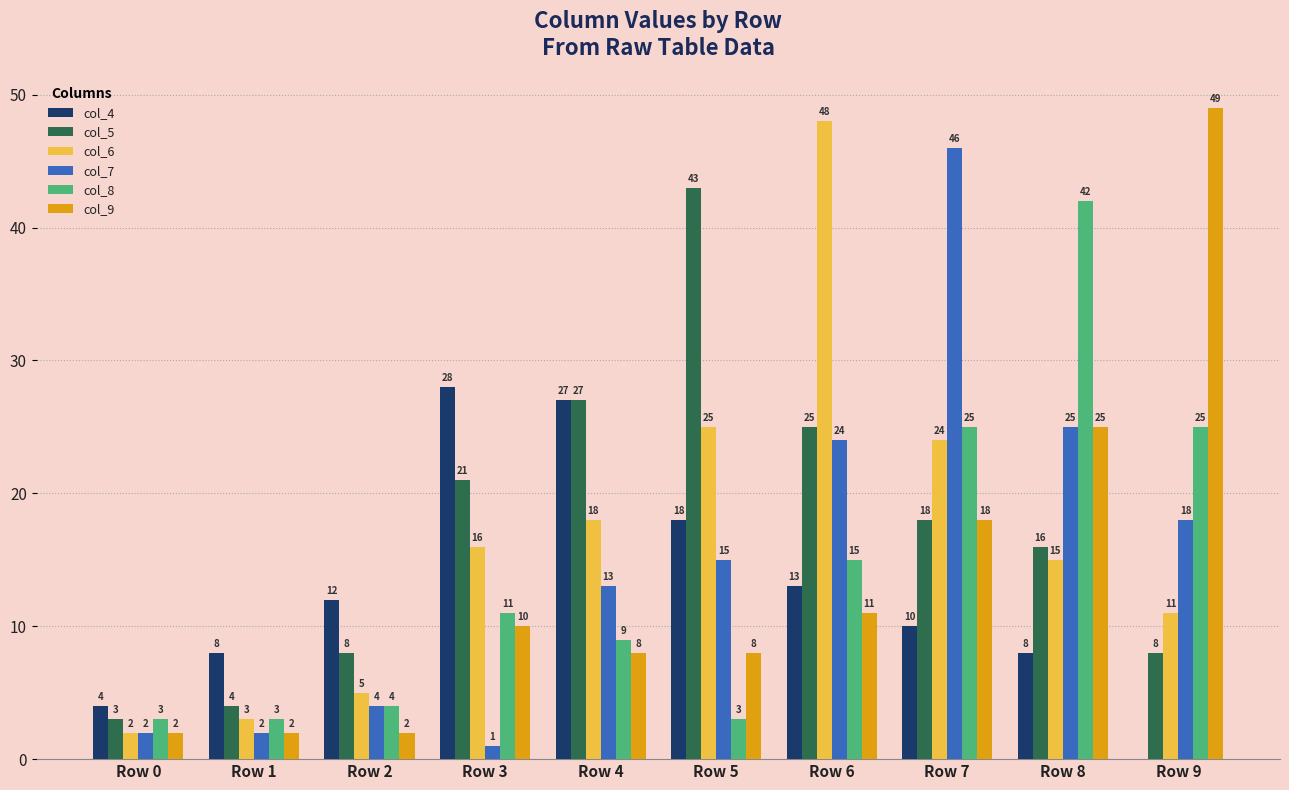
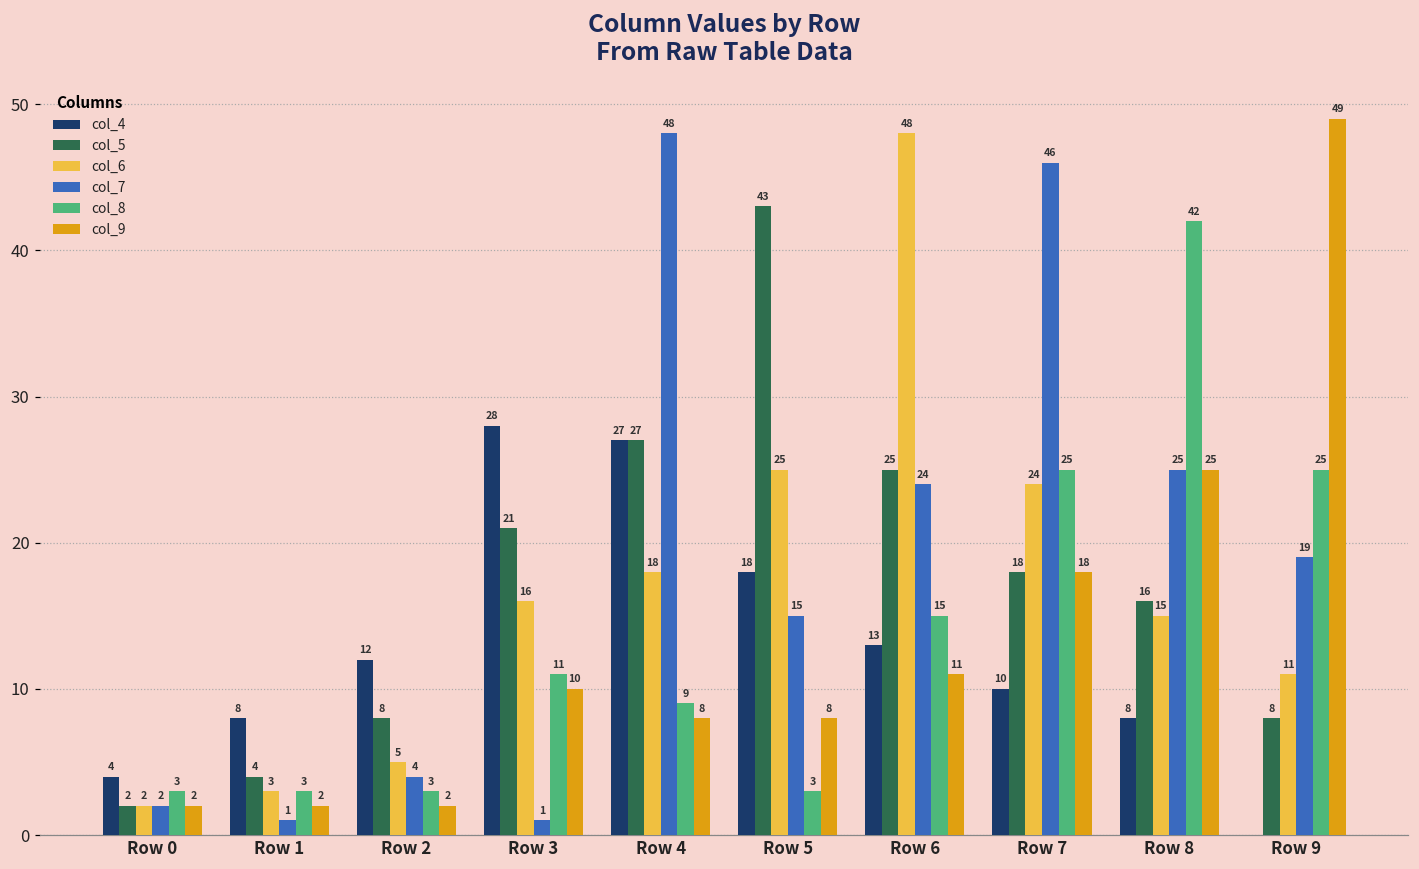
col_5, Row 0: 3 -> 2
col_7, Row 1: 2 -> 1
col_8, Row 2: 4 -> 3
col_7, Row 4: 13 -> 48
col_7, Row 9: 18 -> 19
